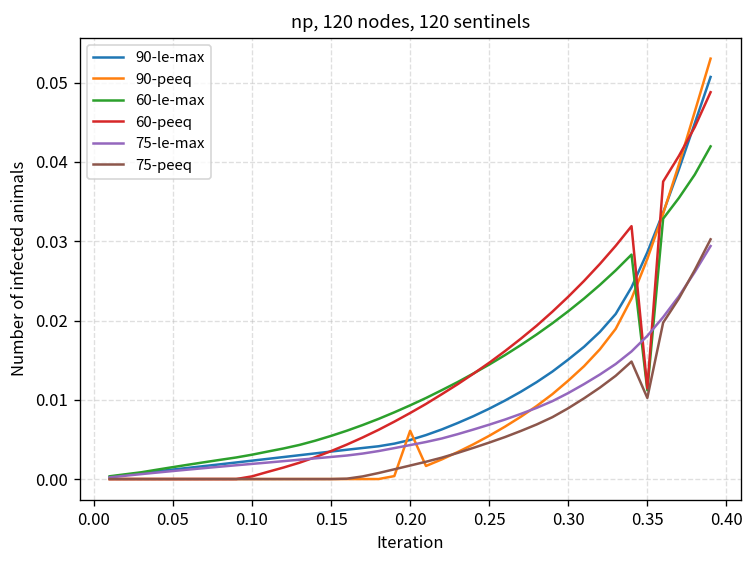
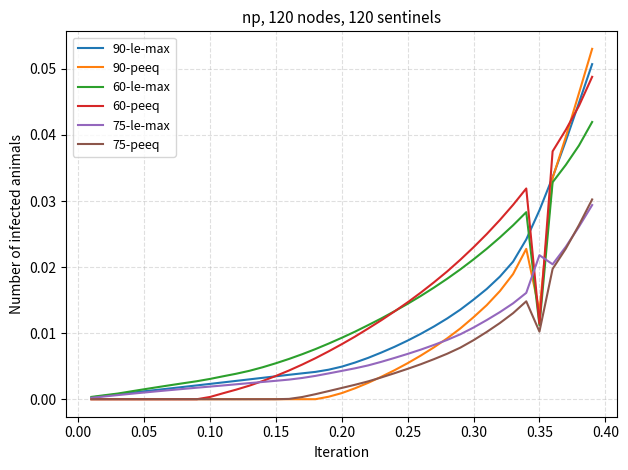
90-peeq, 0.20: 0.006 -> 0.001
90-peeq, 0.35: 0.028 -> 0.013
75-le-max, 0.35: 0.018 -> 0.022
